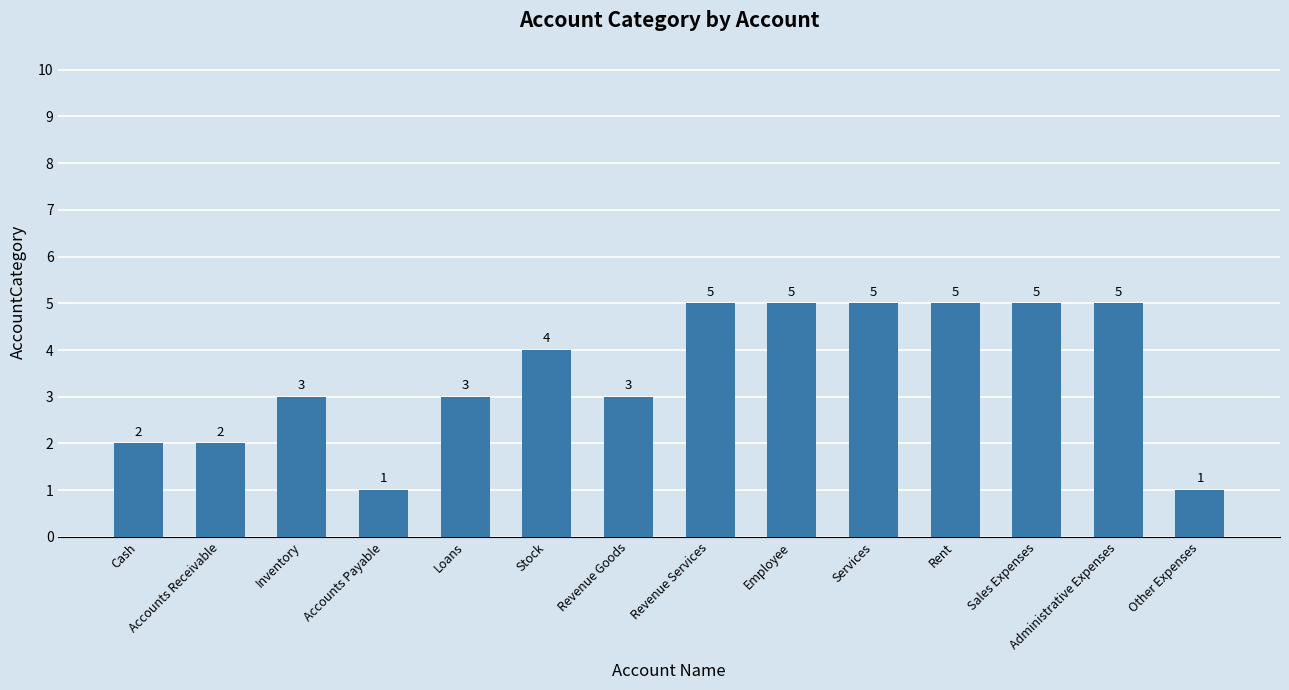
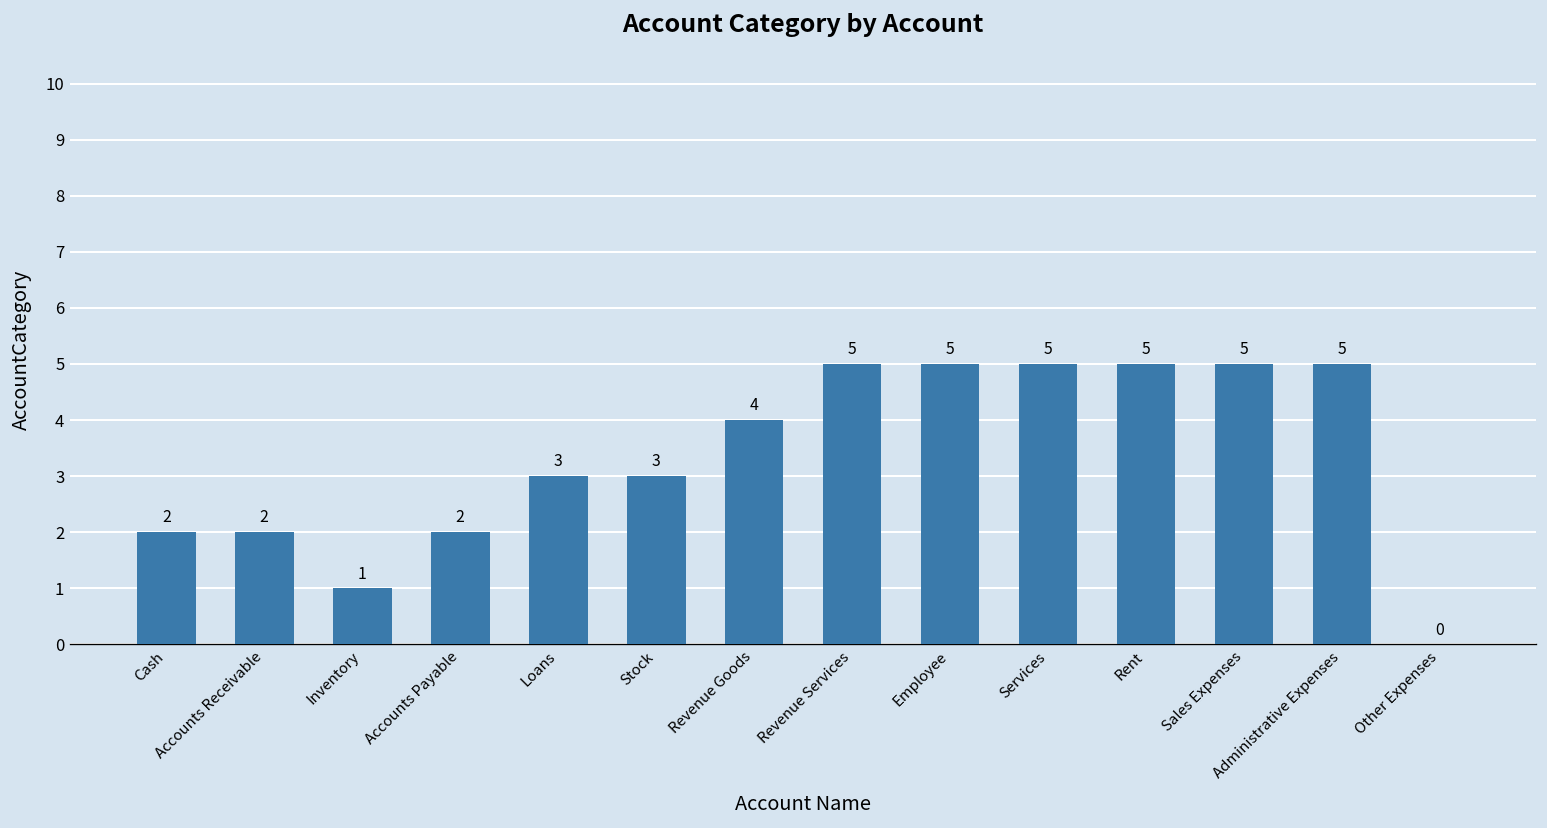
Inventory: 3 -> 1
Accounts Payable: 1 -> 2
Stock: 4 -> 3
Revenue Goods: 3 -> 4
Other Expenses: 1 -> 0
